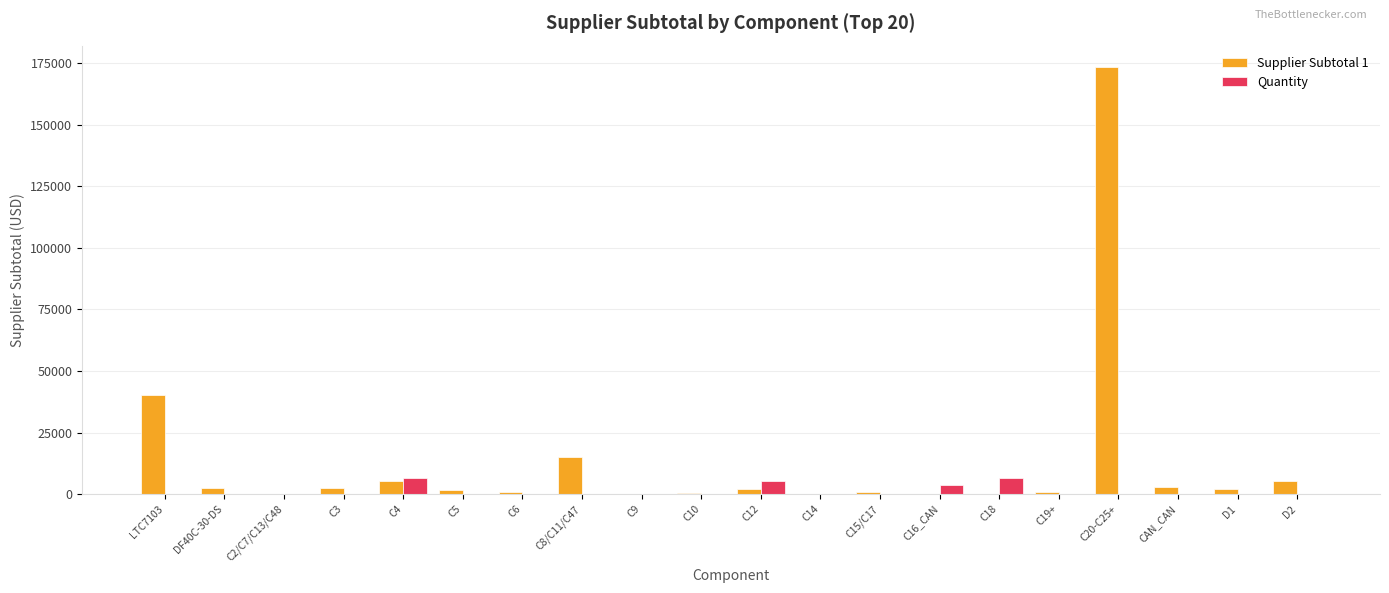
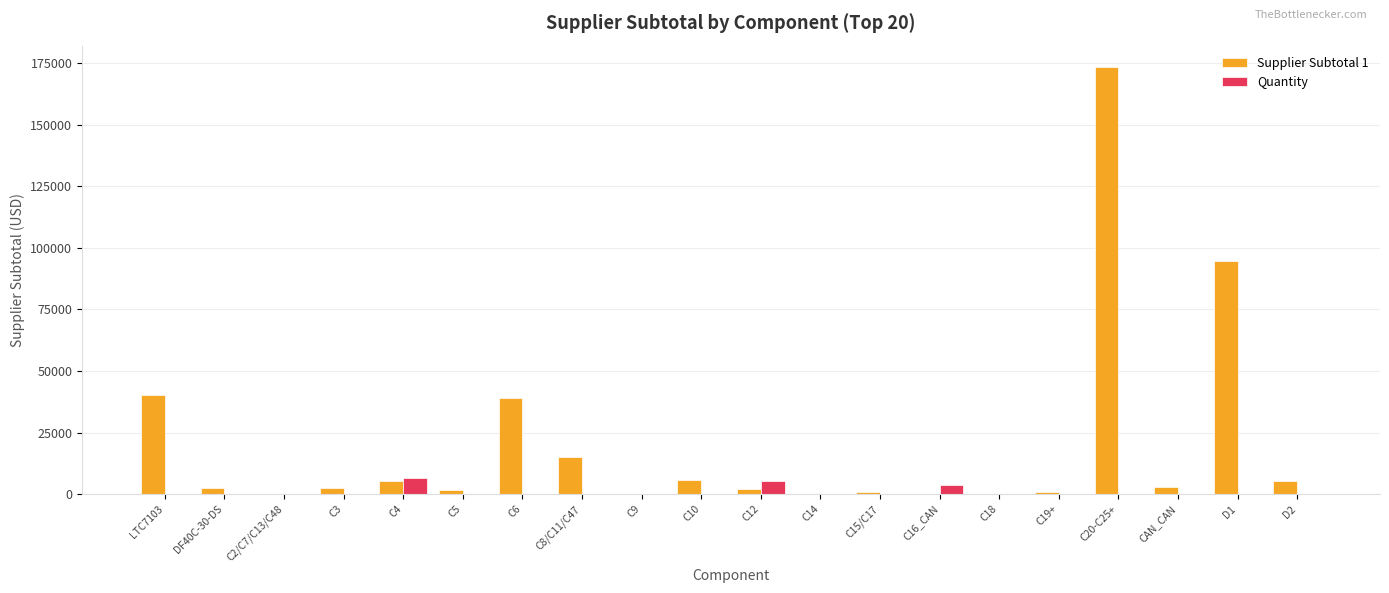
Supplier Subtotal 1, C6: 1000 -> 39000
Supplier Subtotal 1, C10: 1000 -> 6000
Quantity, C18: 7000 -> 0
Supplier Subtotal 1, D1: 2000 -> 95000
